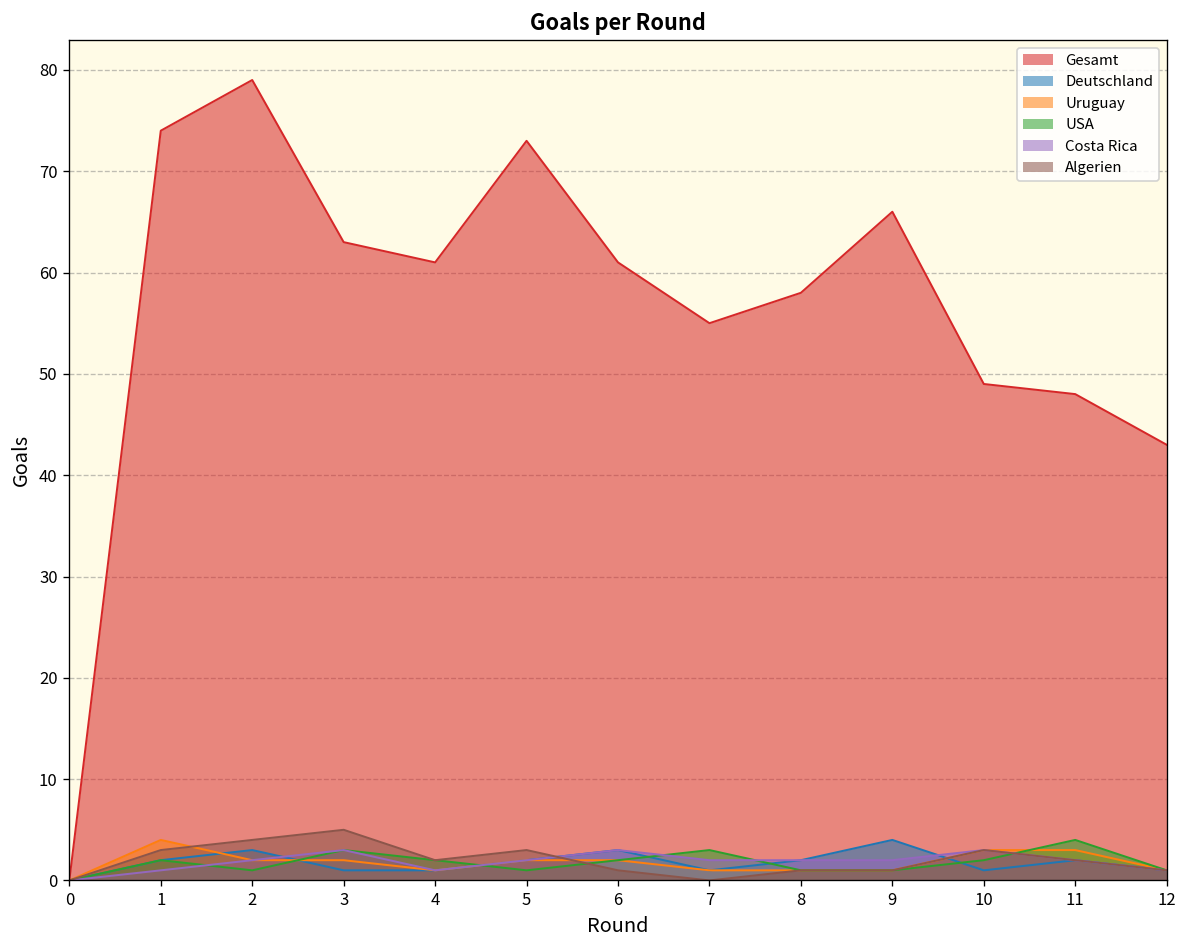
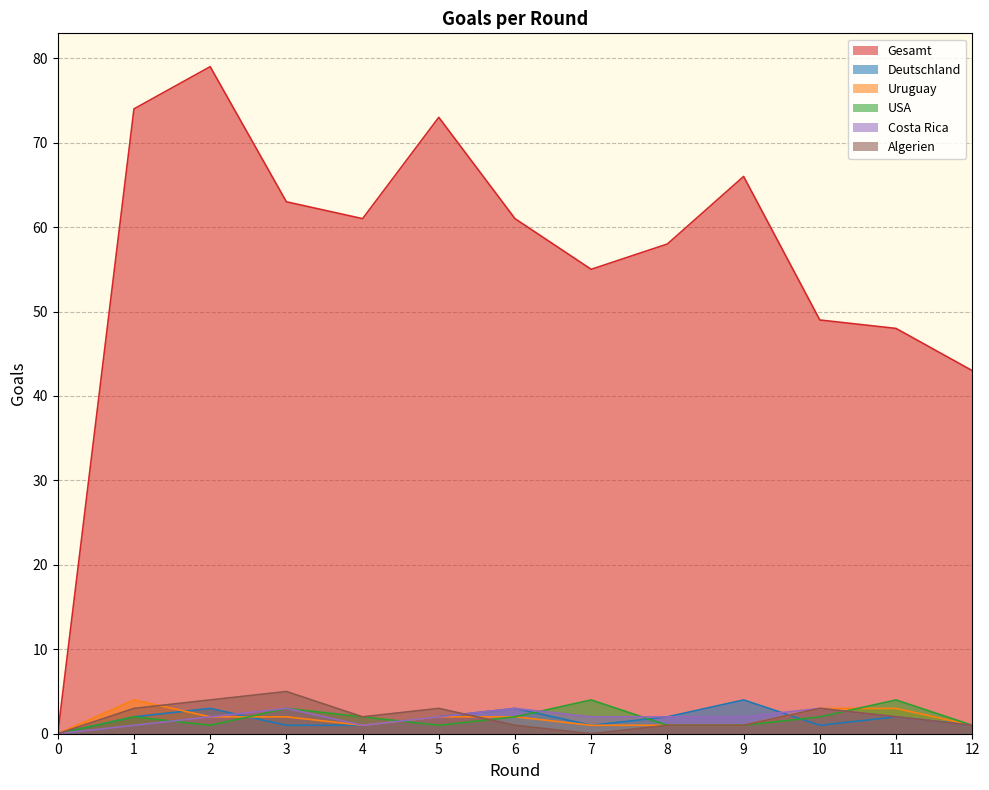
USA, 7: 3 -> 4
